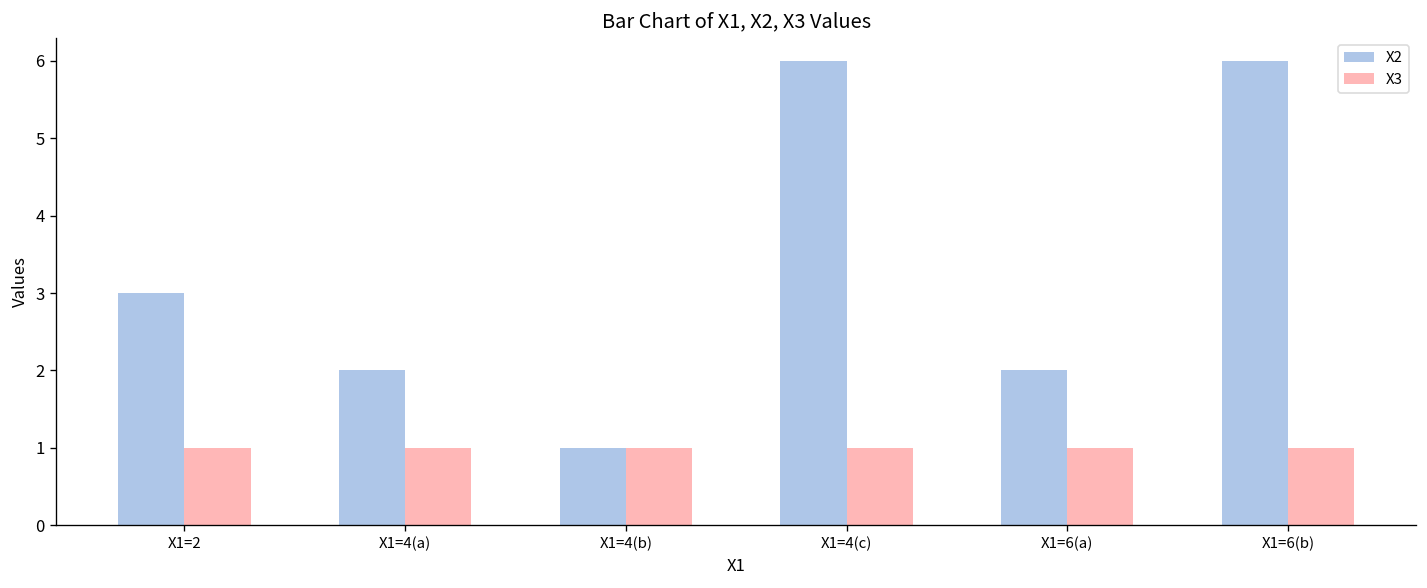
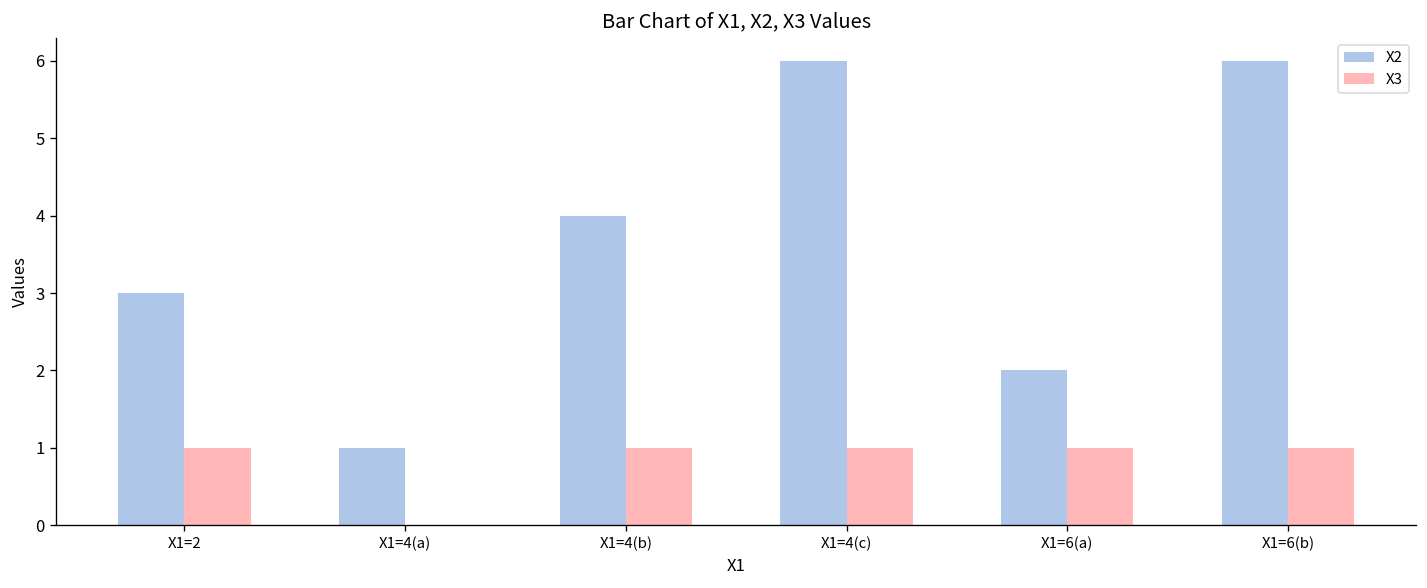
X2, X1=4(a): 2 -> 1
X3, X1=4(a): 1 -> 0
X2, X1=4(b): 1 -> 4
